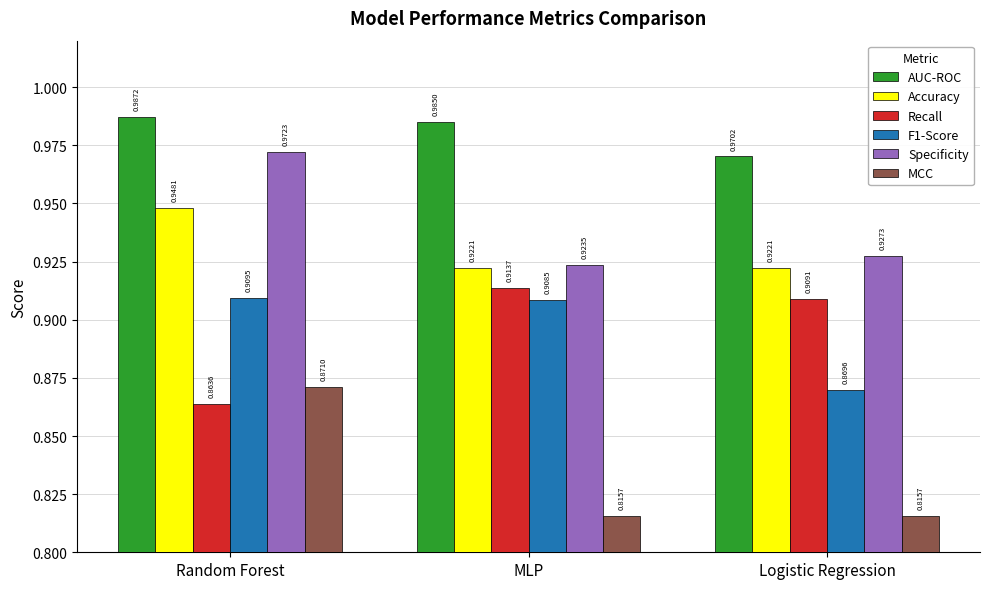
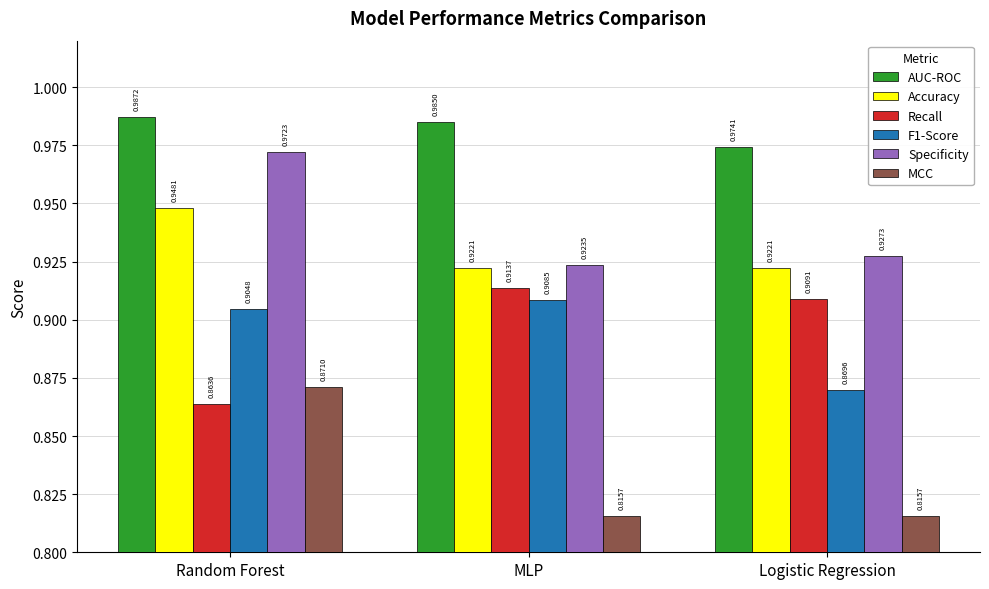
F1-Score, Random Forest: 0.9095 -> 0.9048
AUC-ROC, Logistic Regression: 0.9702 -> 0.9741
